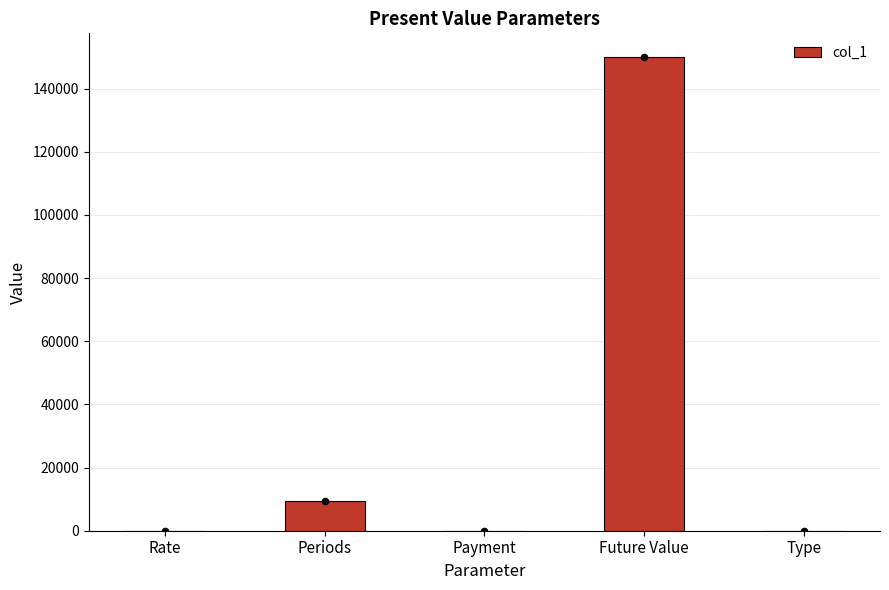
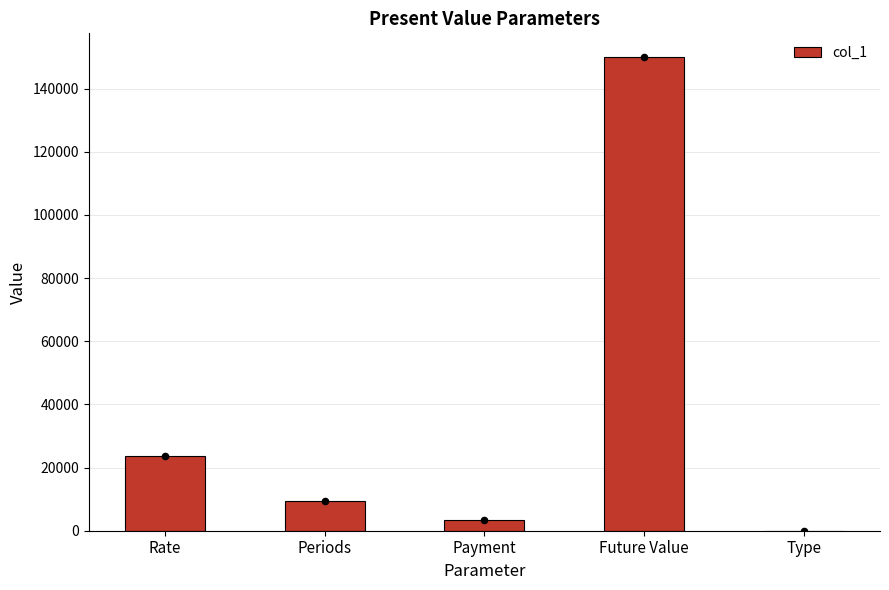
col_1, Rate: 0 -> 24000
col_1, Payment: 0 -> 3000
